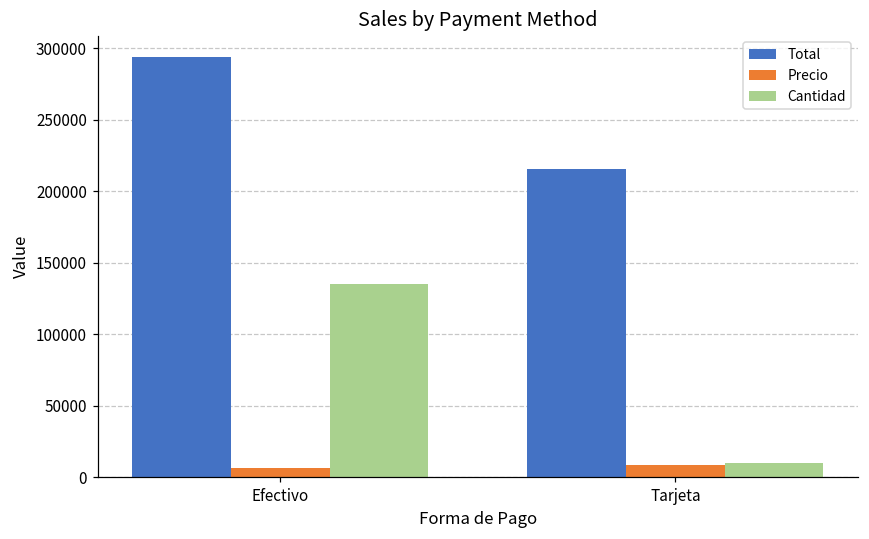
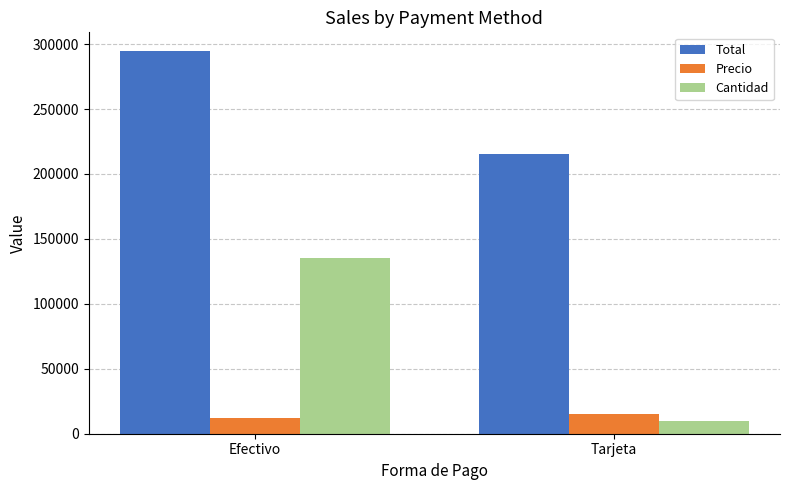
Precio, Efectivo: 6000 -> 12000
Precio, Tarjeta: 8000 -> 15000
